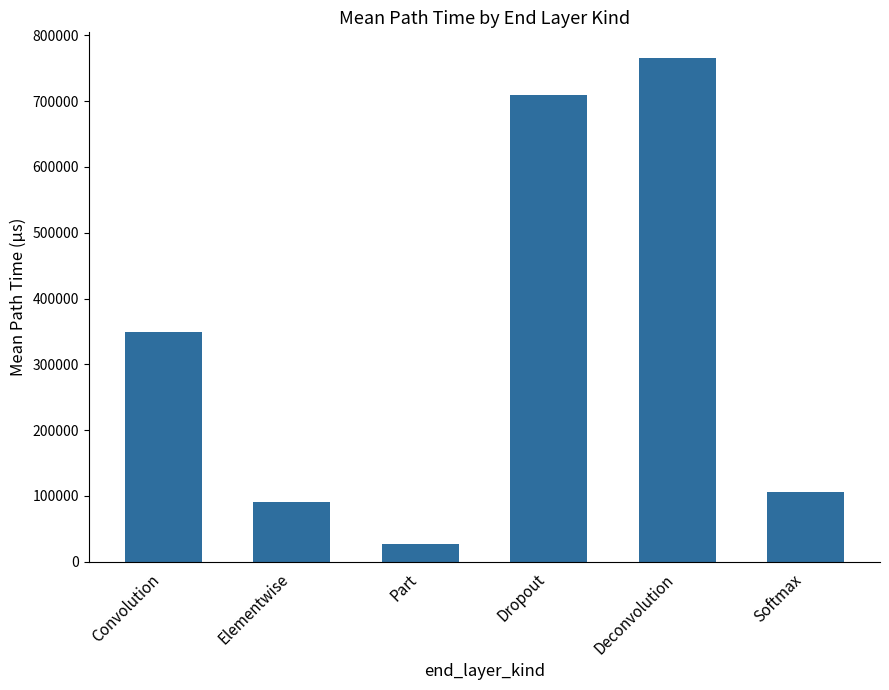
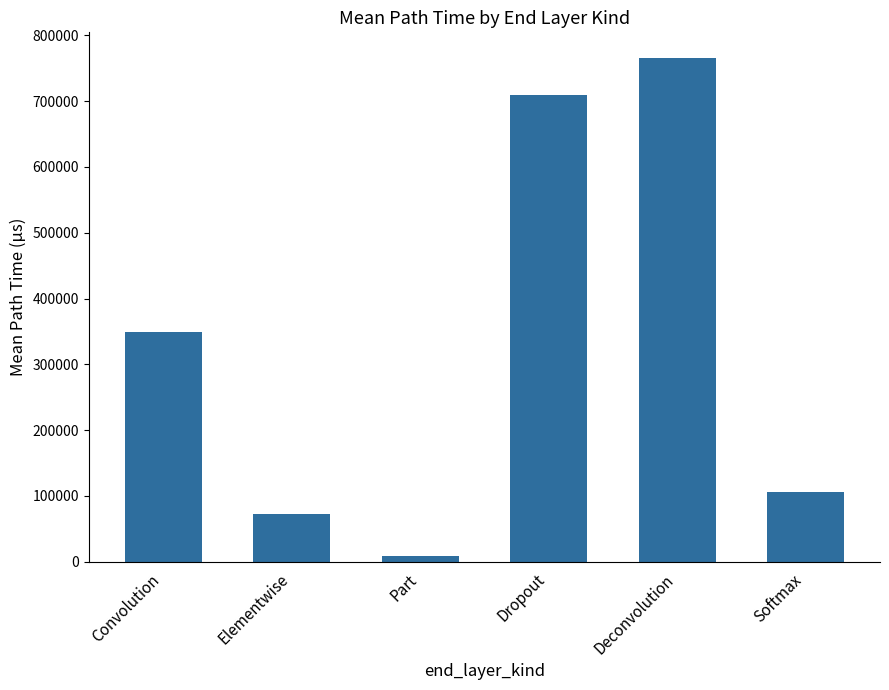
Elementwise: 90000 -> 70000
Part: 30000 -> 10000
